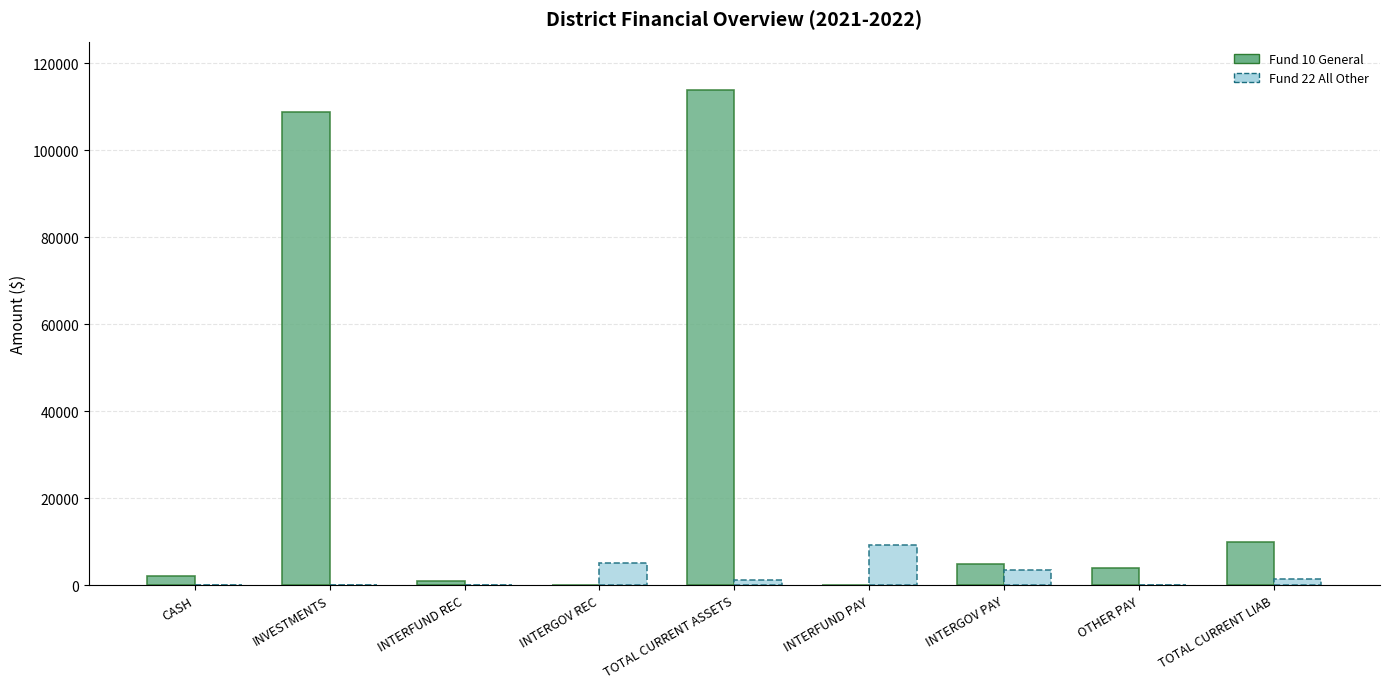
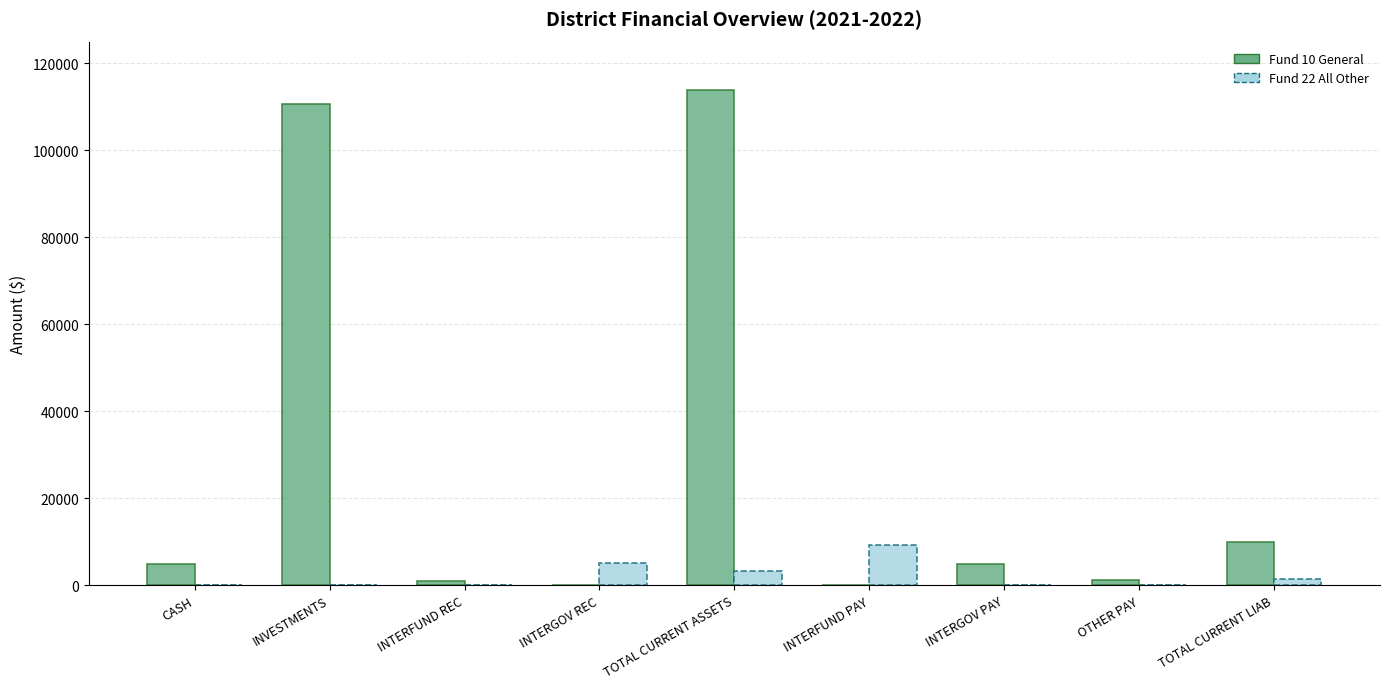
Fund 10 General, CASH: 2000 -> 5000
Fund 10 General, INVESTMENTS: 109000 -> 111000
Fund 22 All Other, TOTAL CURRENT ASSETS: 1000 -> 3000
Fund 22 All Other, INTERGOV PAY: 4000 -> 0
Fund 10 General, OTHER PAY: 4000 -> 1000
